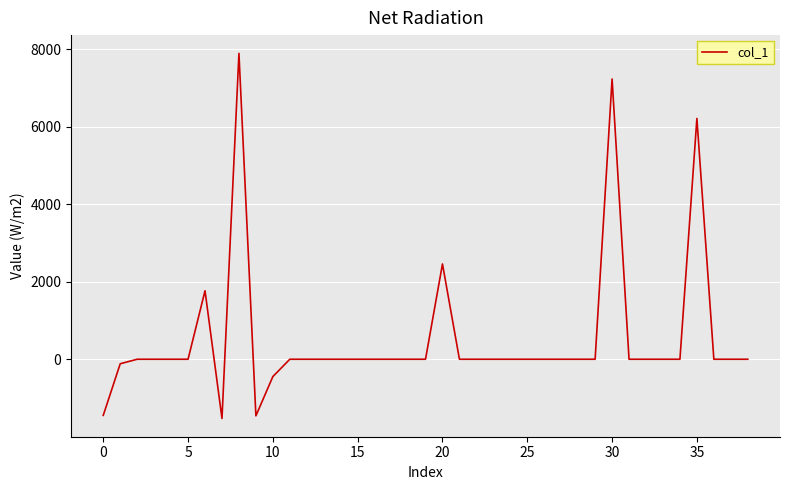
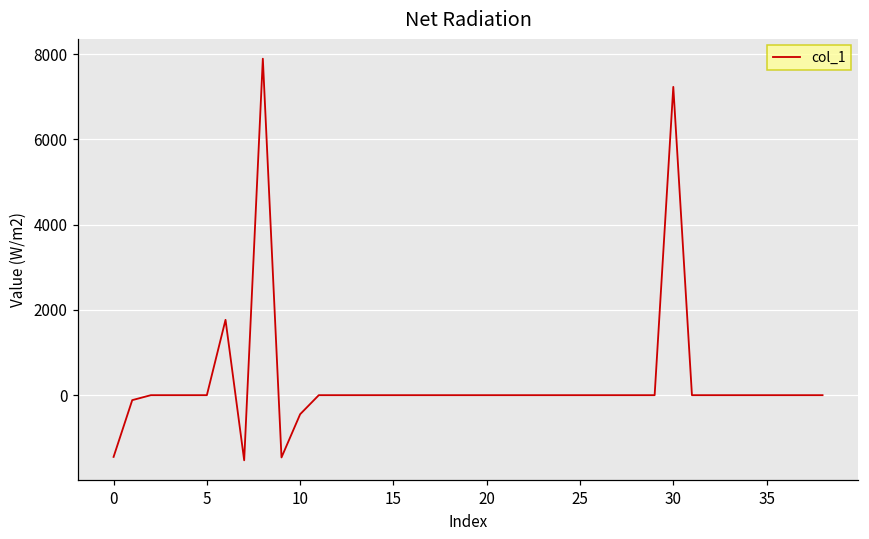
20: 2500 -> 0
35: 6200 -> 0
